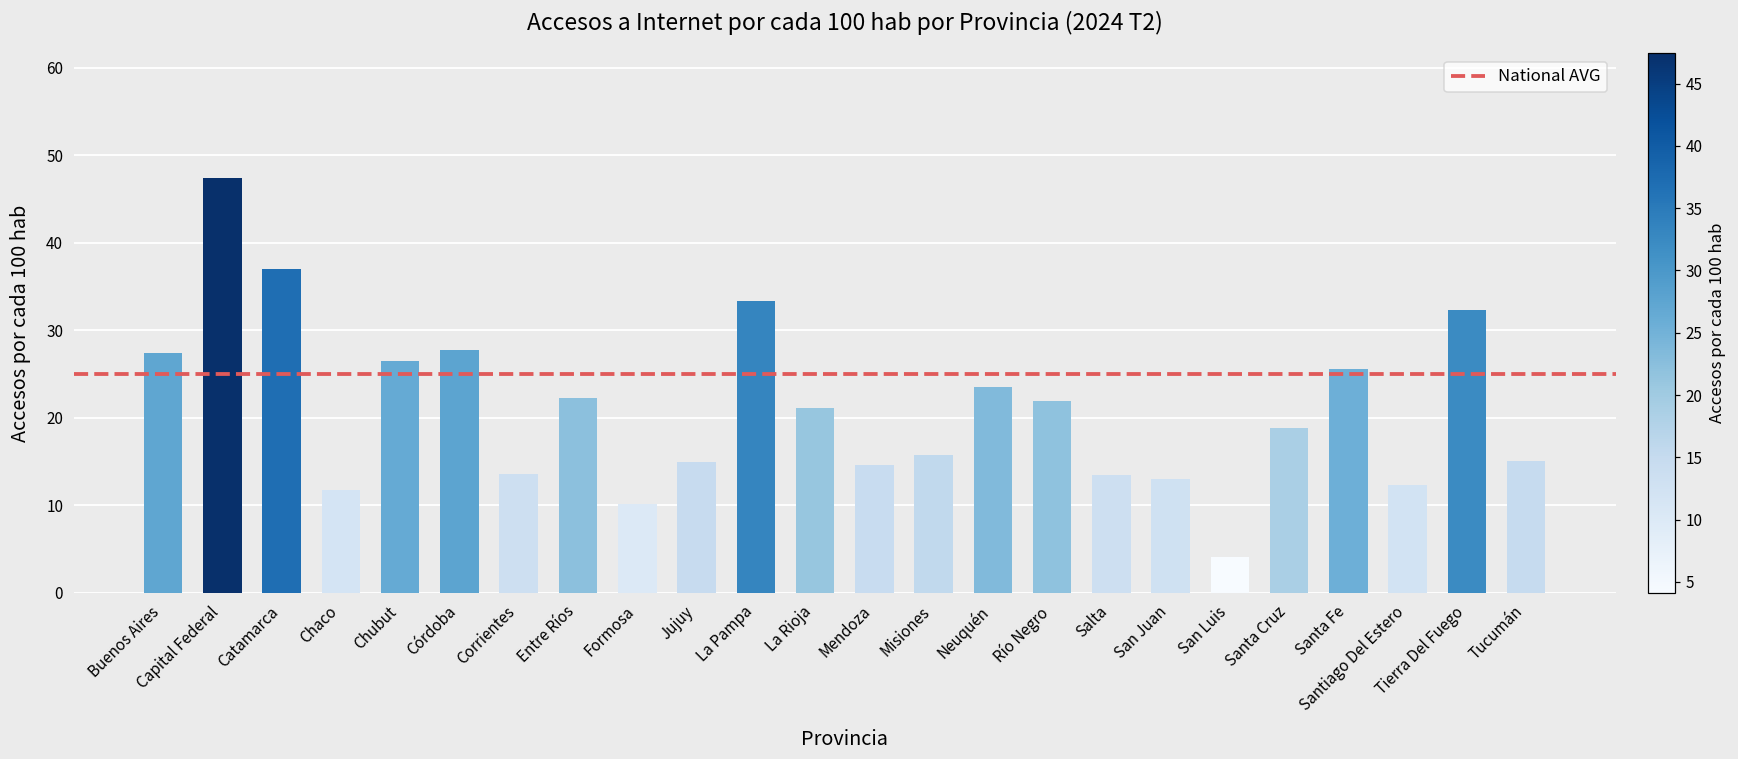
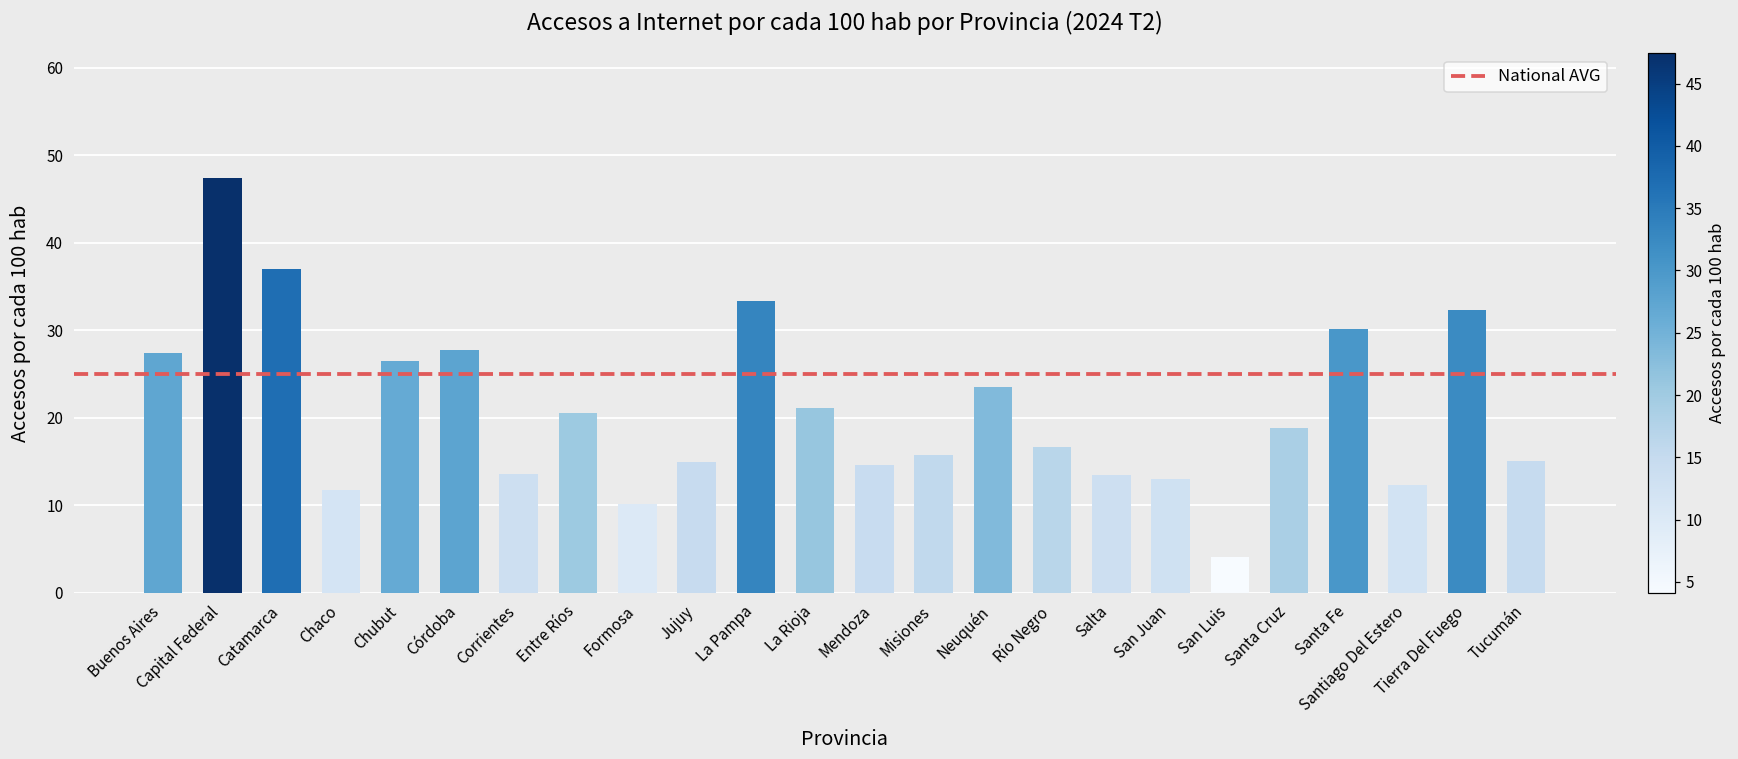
Entre Ríos: 22 -> 21
Río Negro: 22 -> 17
Santa Fe: 26 -> 30
